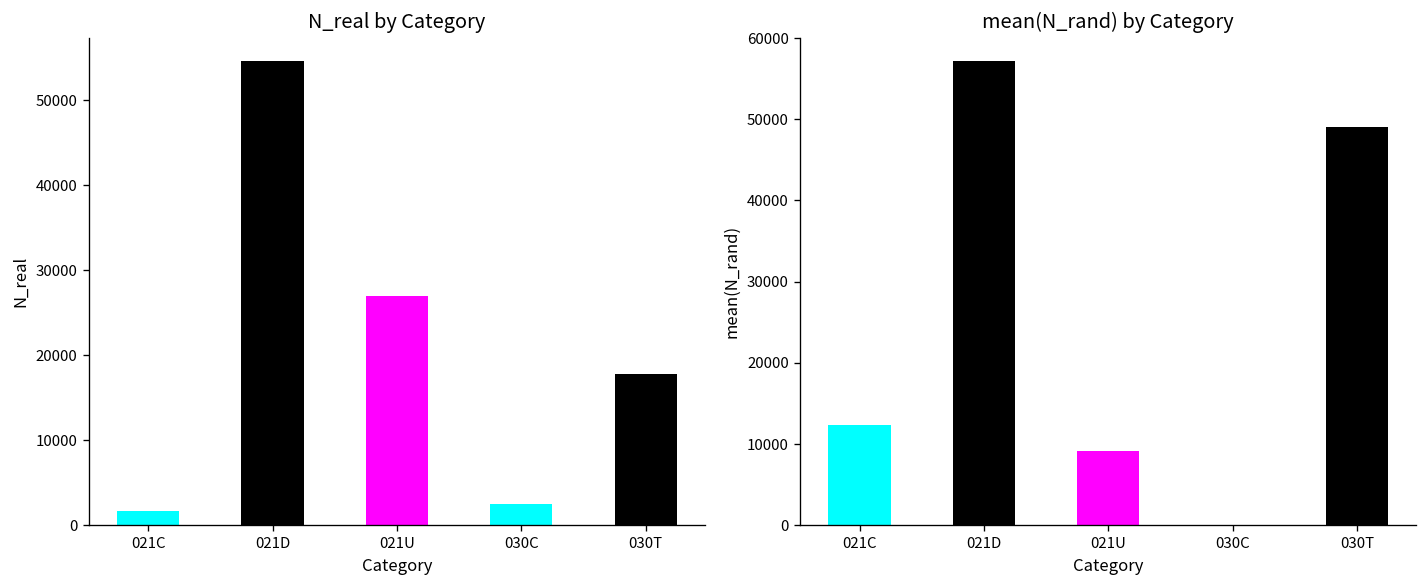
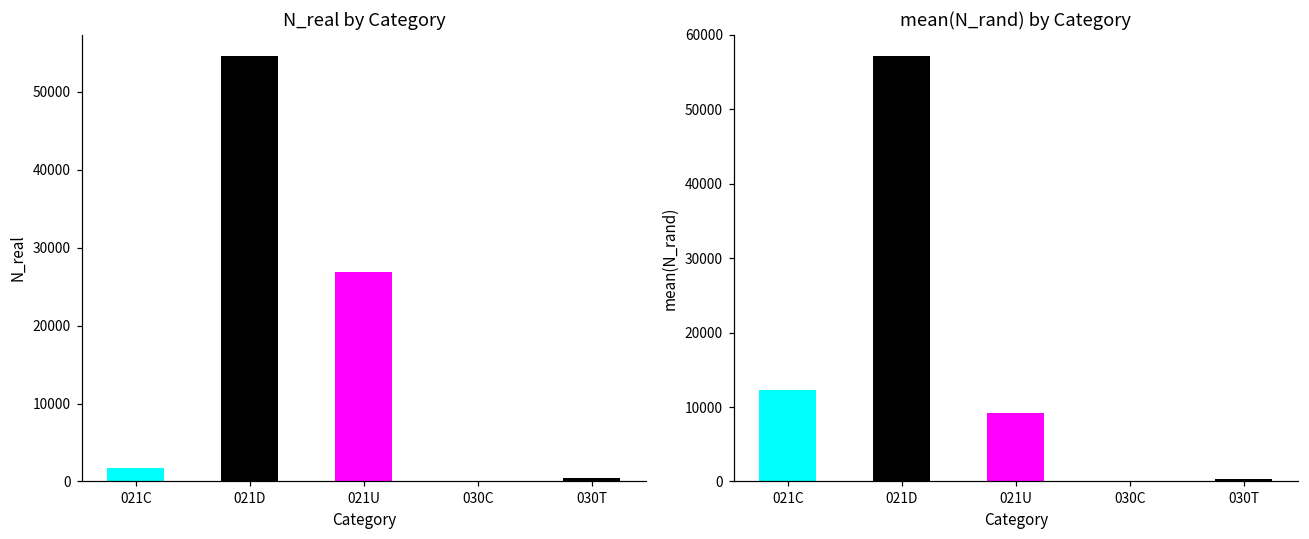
N_real by Category, 030C: 3000 -> 0
N_real by Category, 030T: 18000 -> 0
mean(N_rand) by Category, 030T: 49000 -> 0
